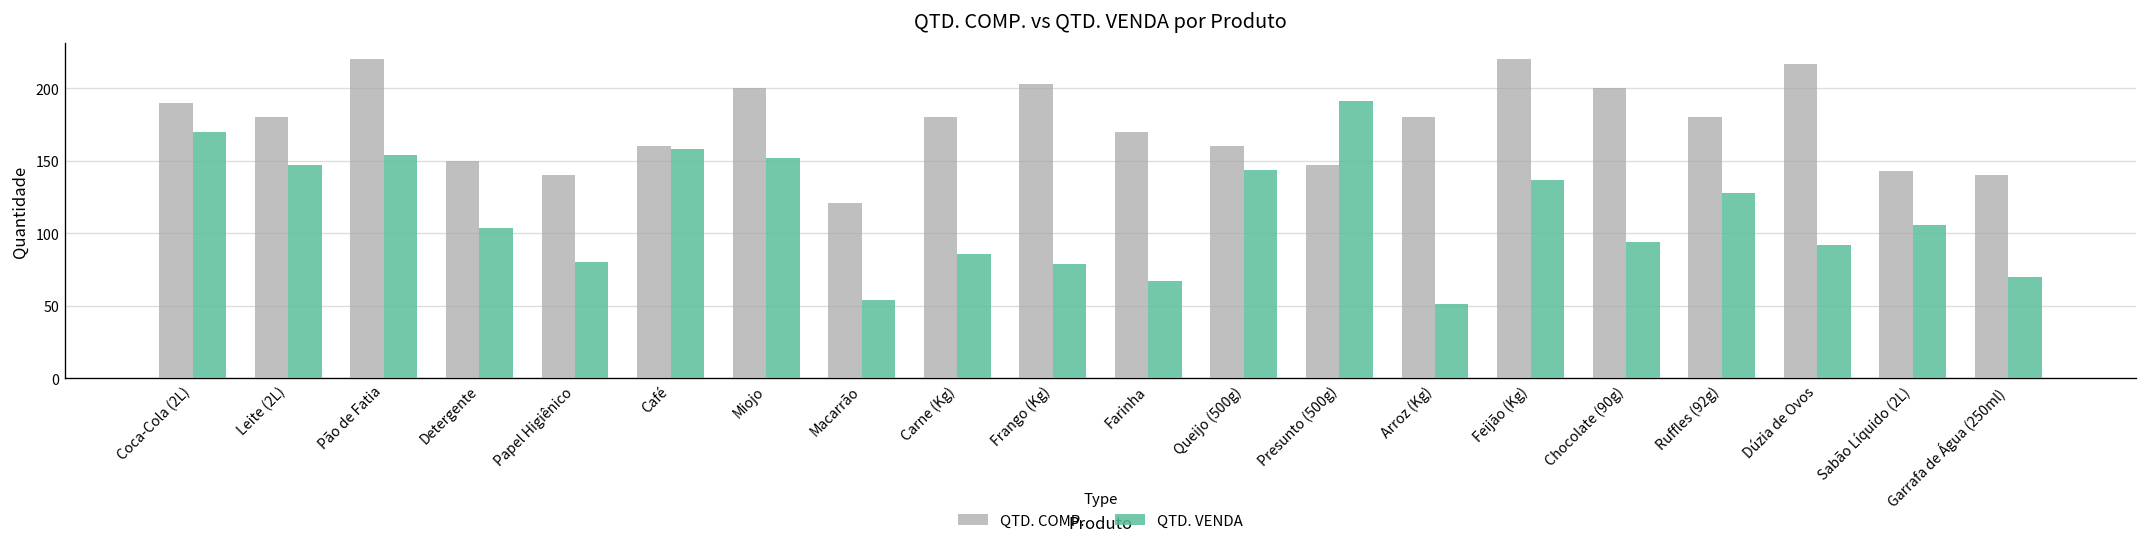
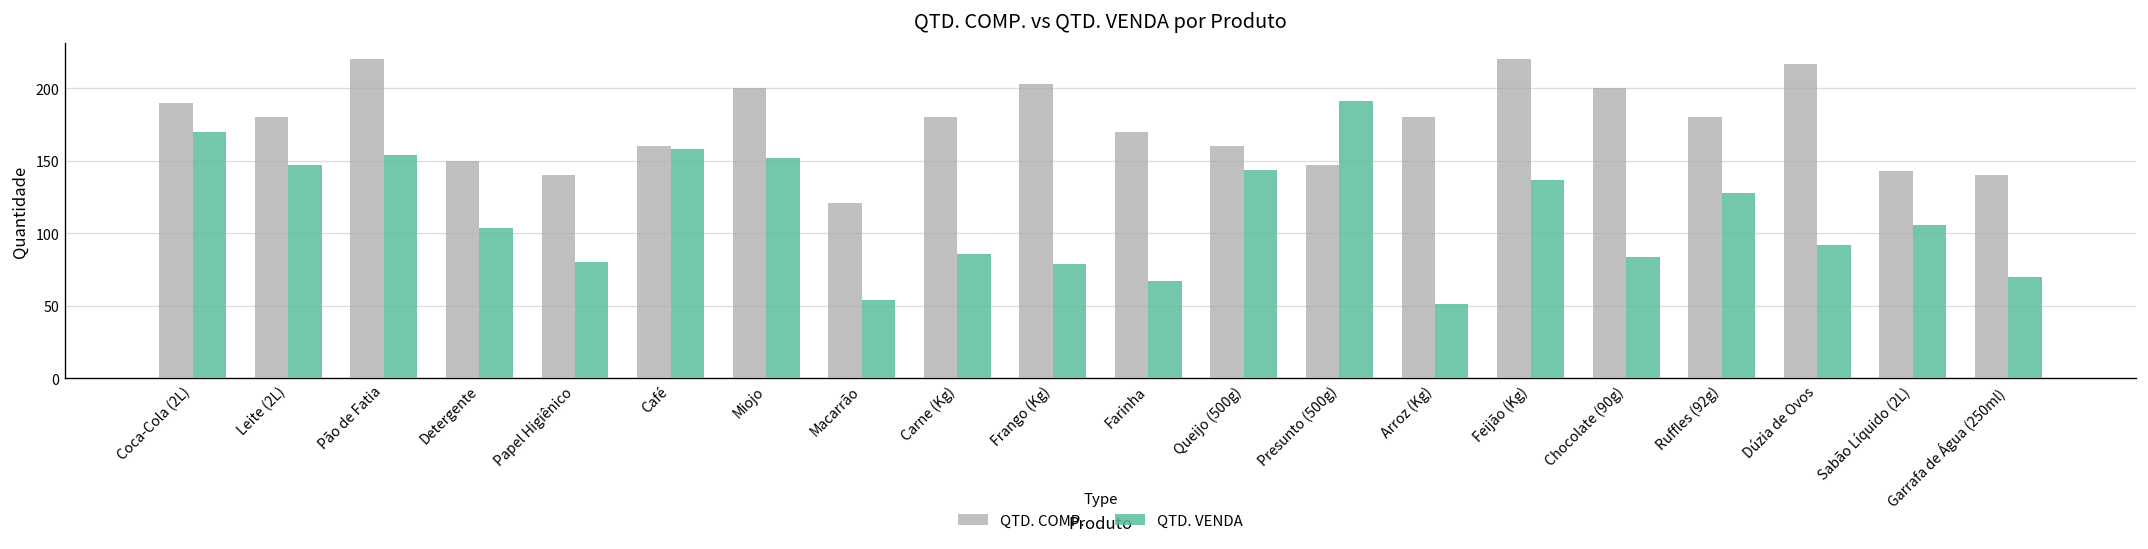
QTD. VENDA, Chocolate (90g): 94 -> 84
